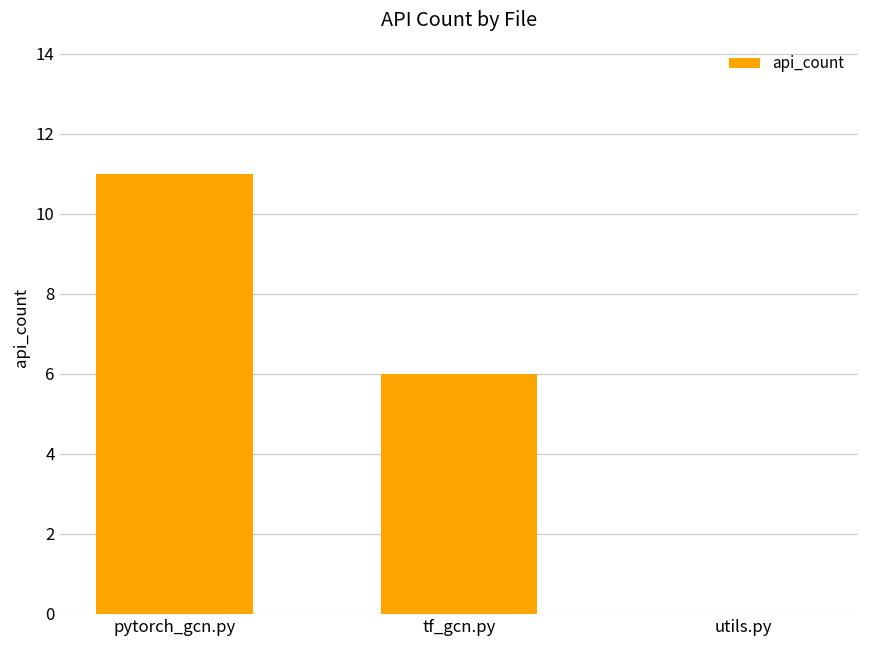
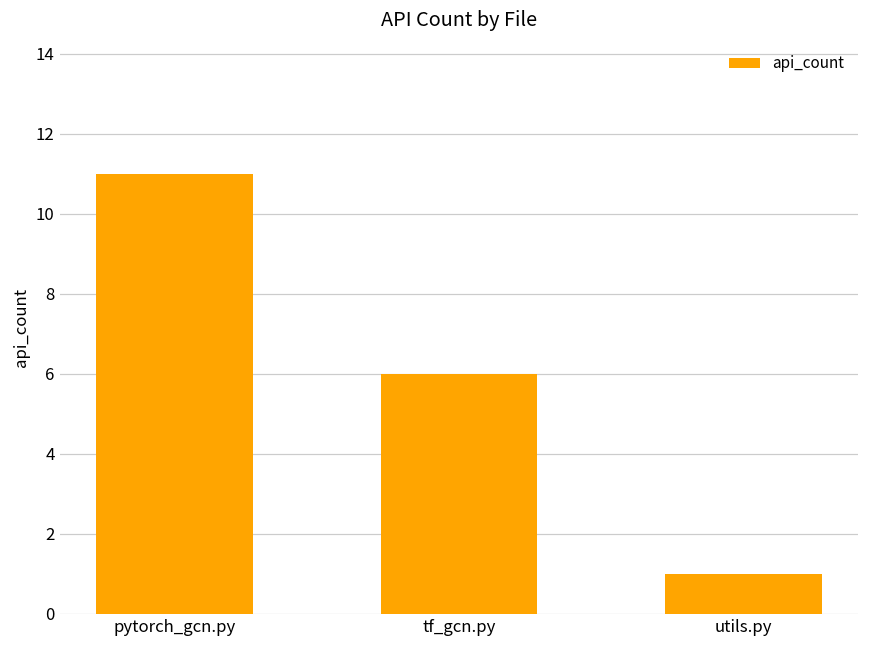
utils.py: 0 -> 1
